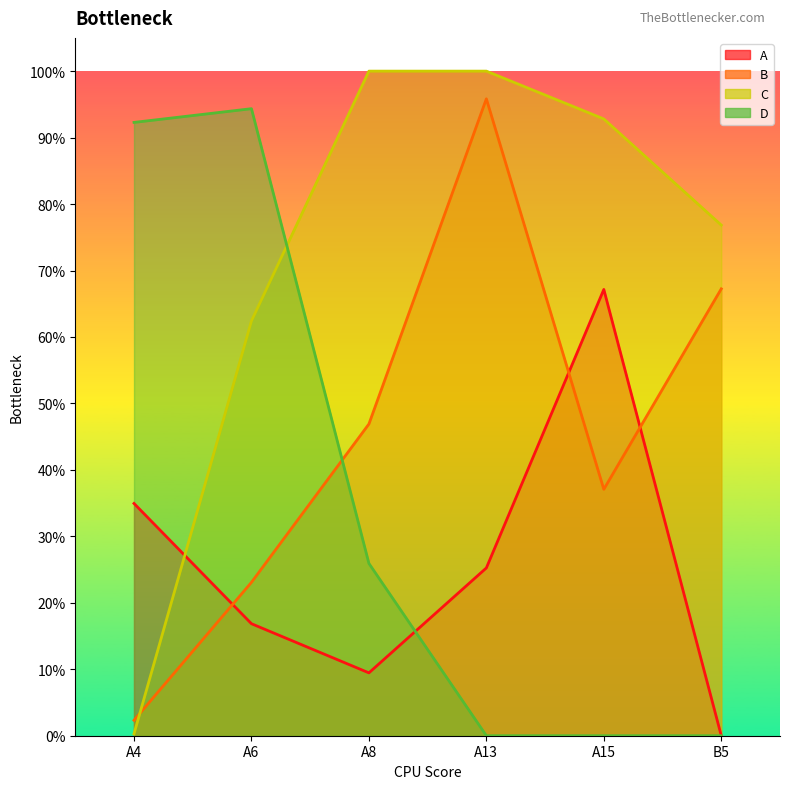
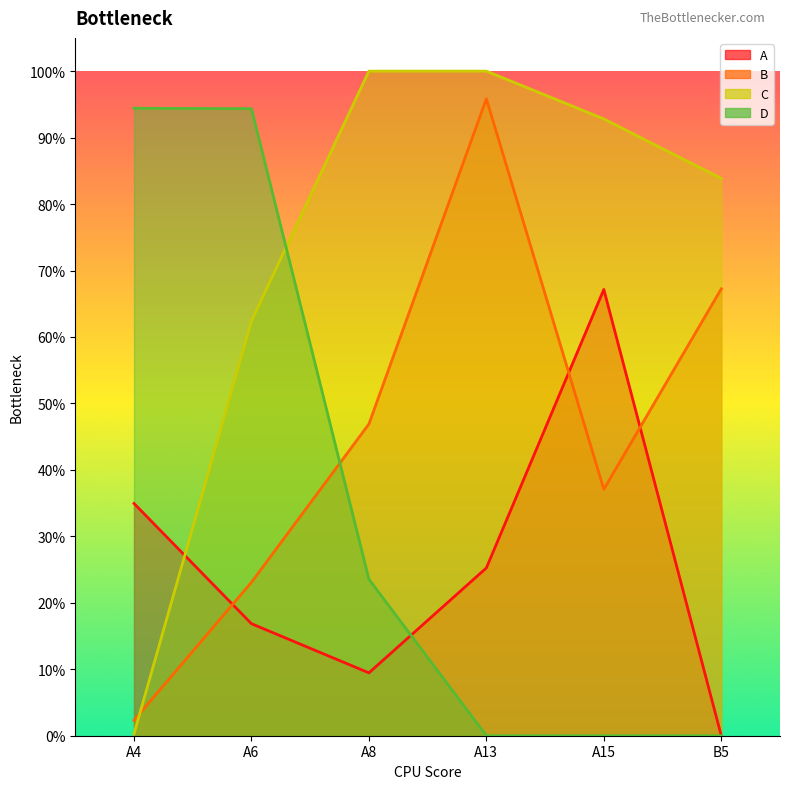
D, A4: 92% -> 94%
D, A8: 26% -> 24%
C, B5: 77% -> 84%
